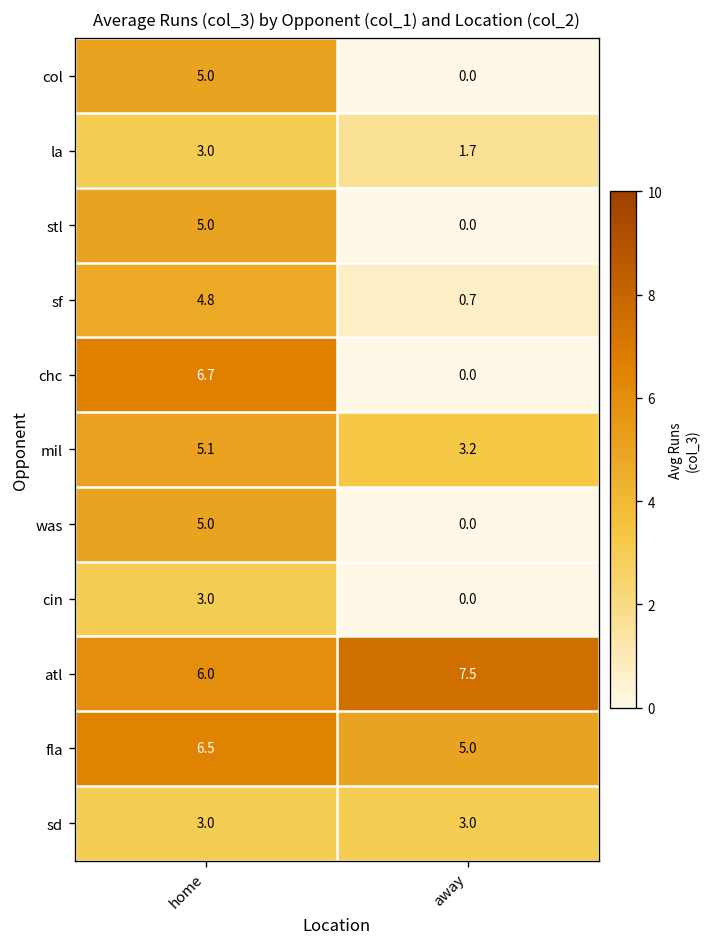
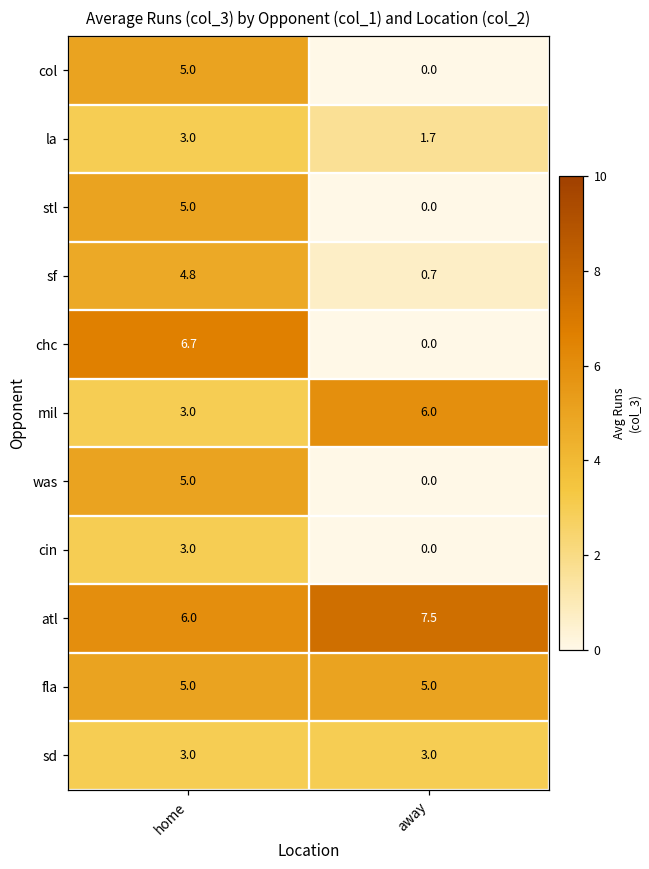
mil, home: 5.1 -> 3.0
mil, away: 3.2 -> 6.0
fla, home: 6.5 -> 5.0
